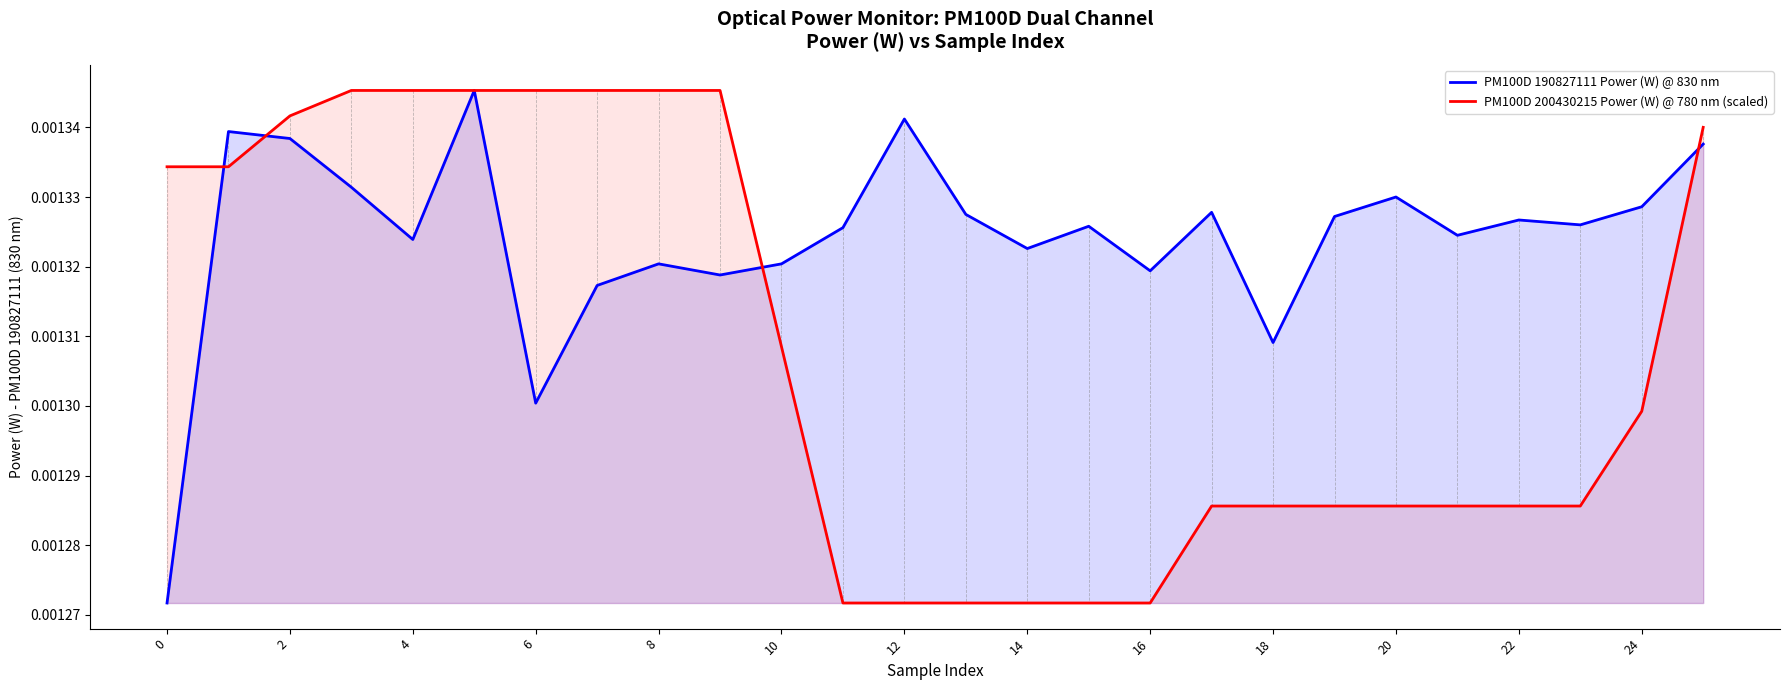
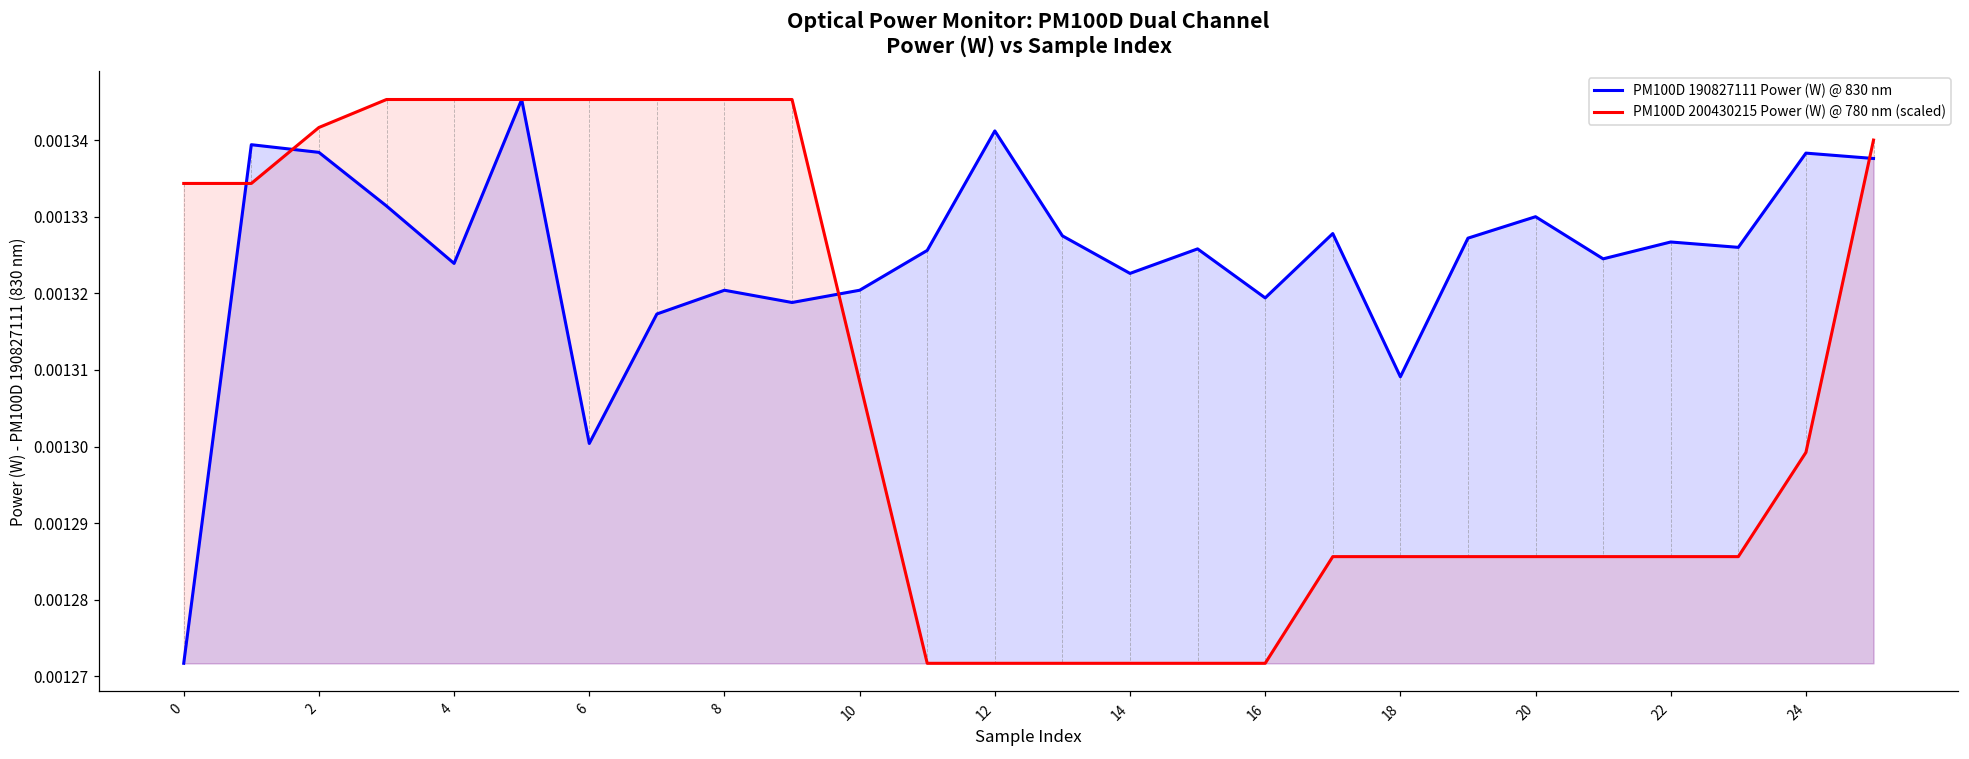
PM100D 190827111 Power (W) @ 830 nm, 24: 0.001329 -> 0.001338
